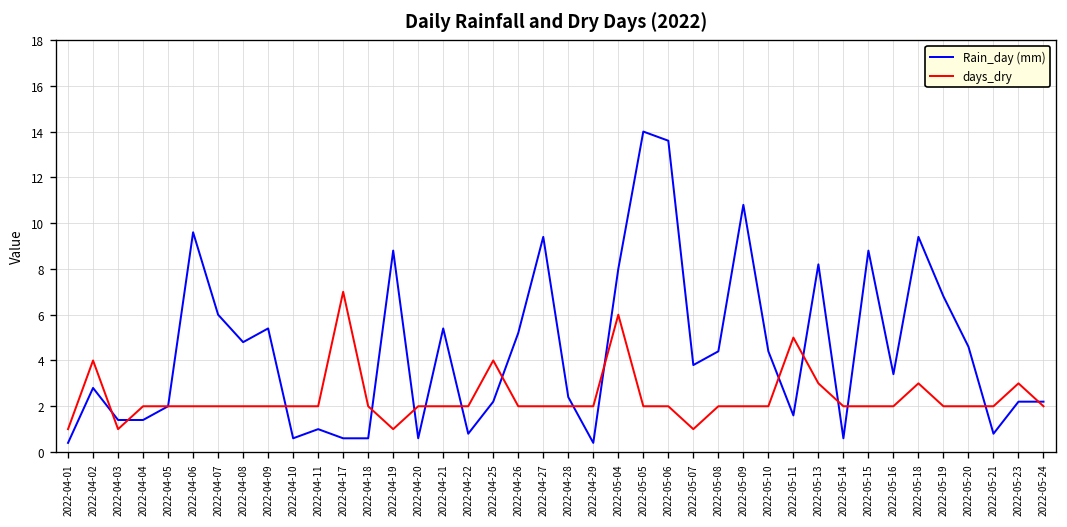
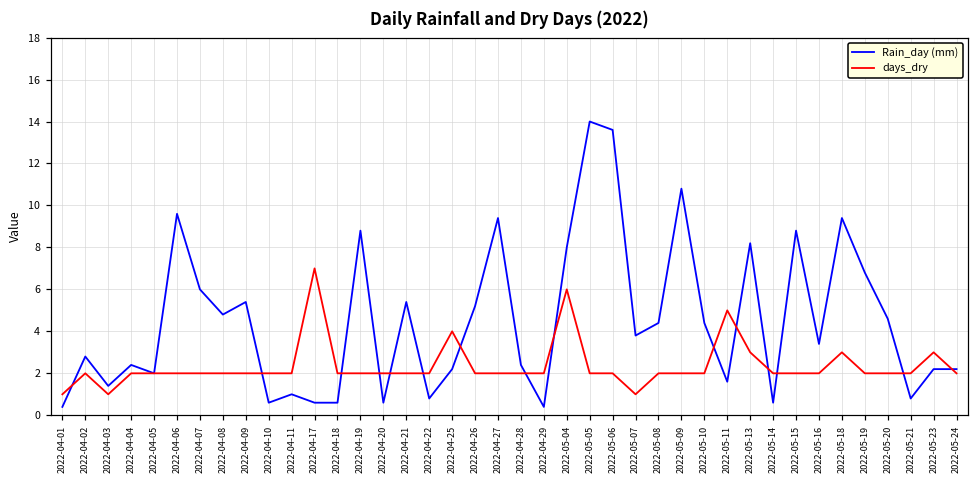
days_dry, 2022-04-02: 4 -> 2
Rain_day (mm), 2022-04-04: 1.4 -> 2.4
days_dry, 2022-04-19: 1 -> 2
